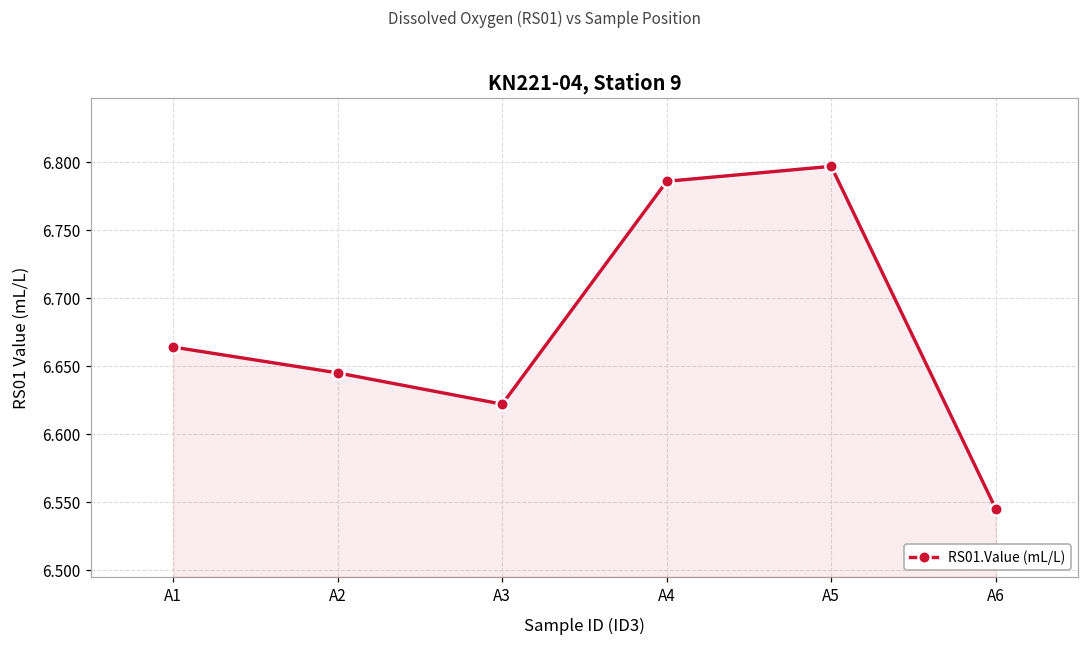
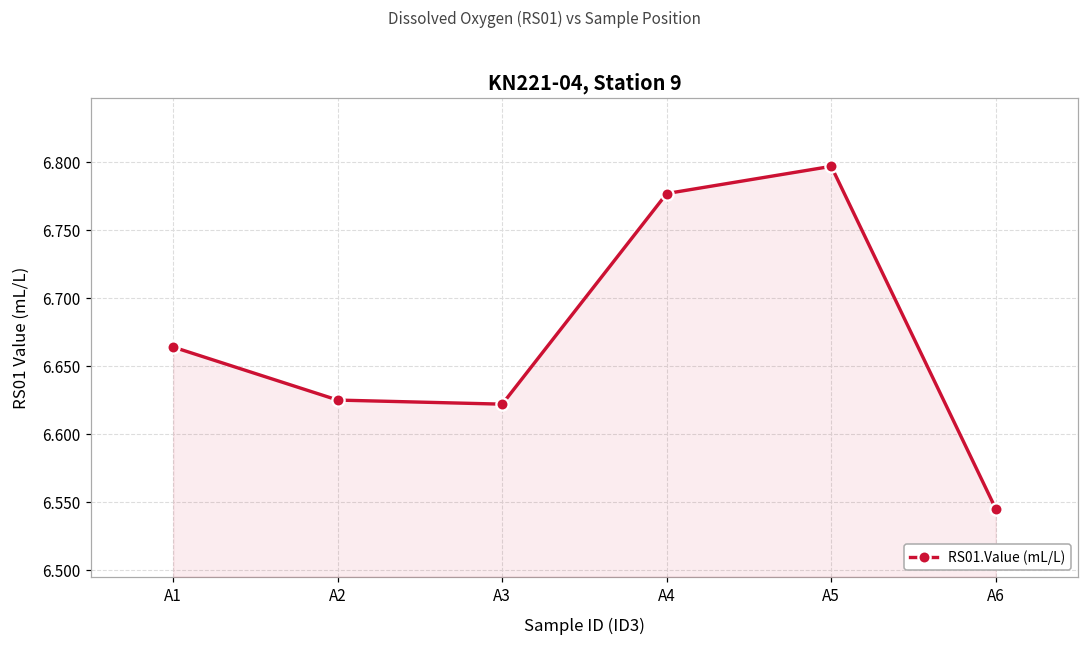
A2: 6.645 -> 6.625
A4: 6.786 -> 6.777
